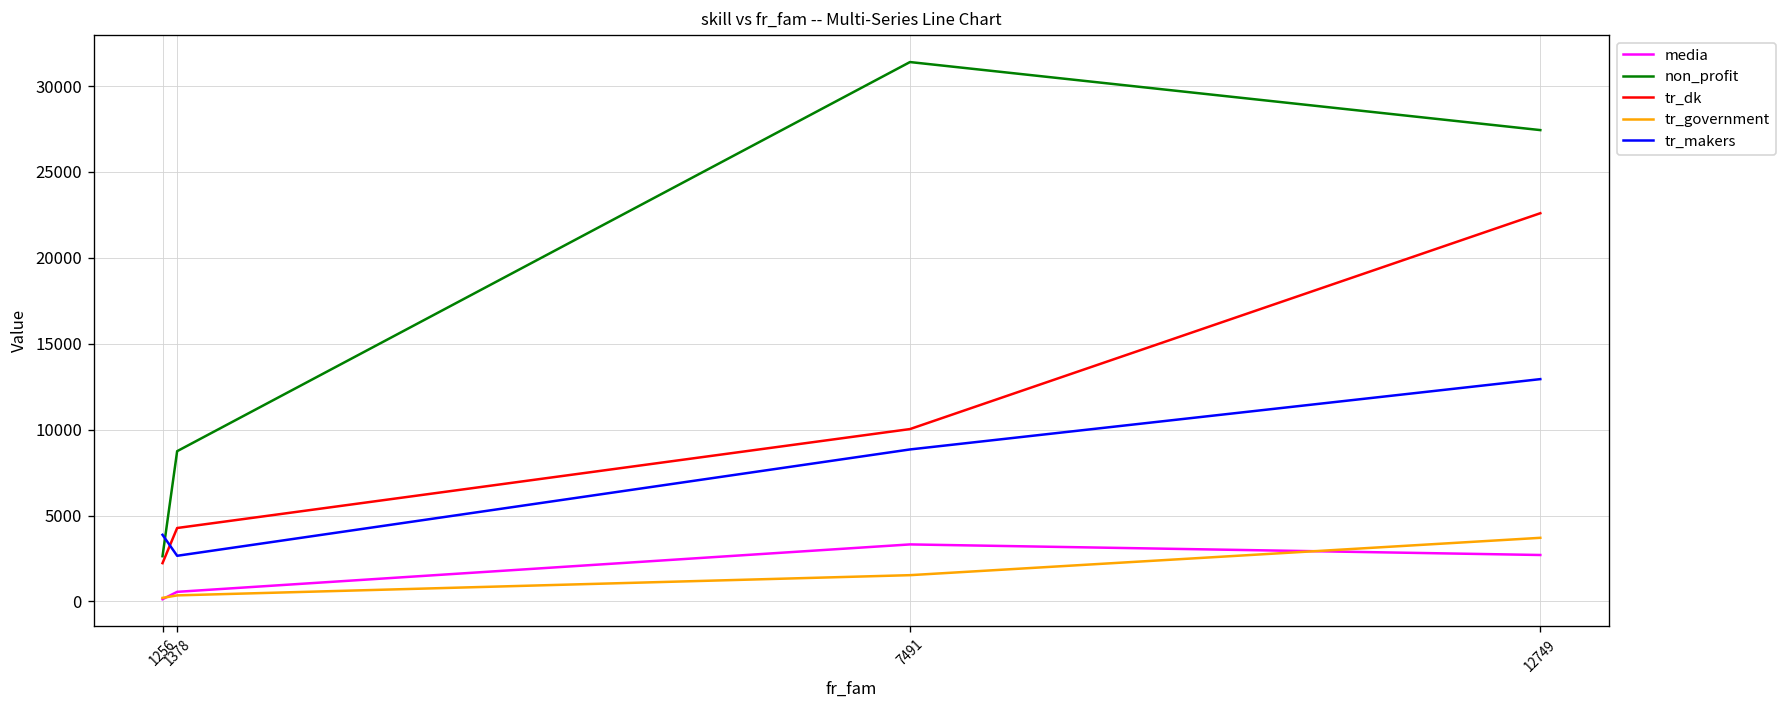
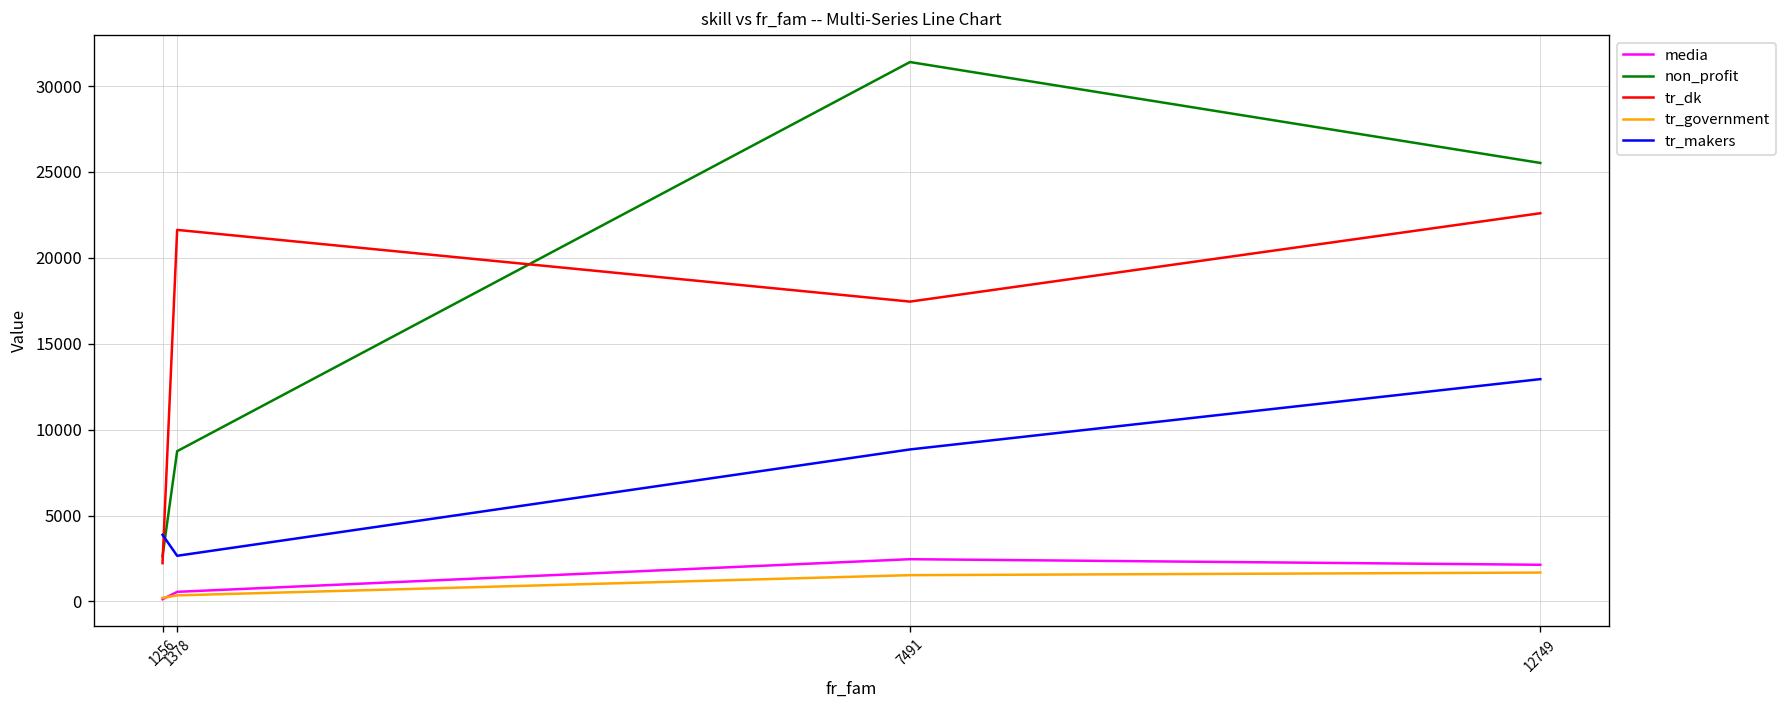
tr_dk, 1378: 4300 -> 21600
media, 7491: 3300 -> 2500
tr_dk, 7491: 10000 -> 17500
media, 12749: 2700 -> 2100
non_profit, 12749: 27400 -> 25500
tr_government, 12749: 3700 -> 1700
